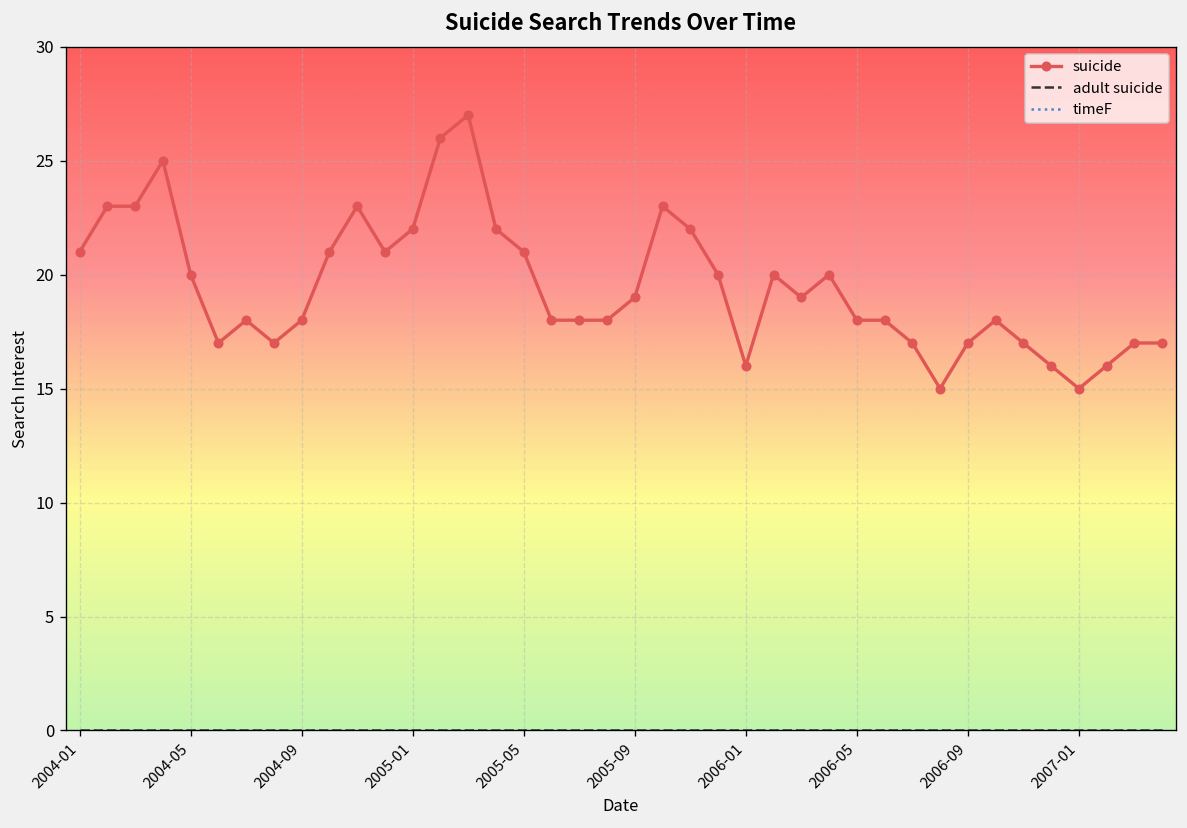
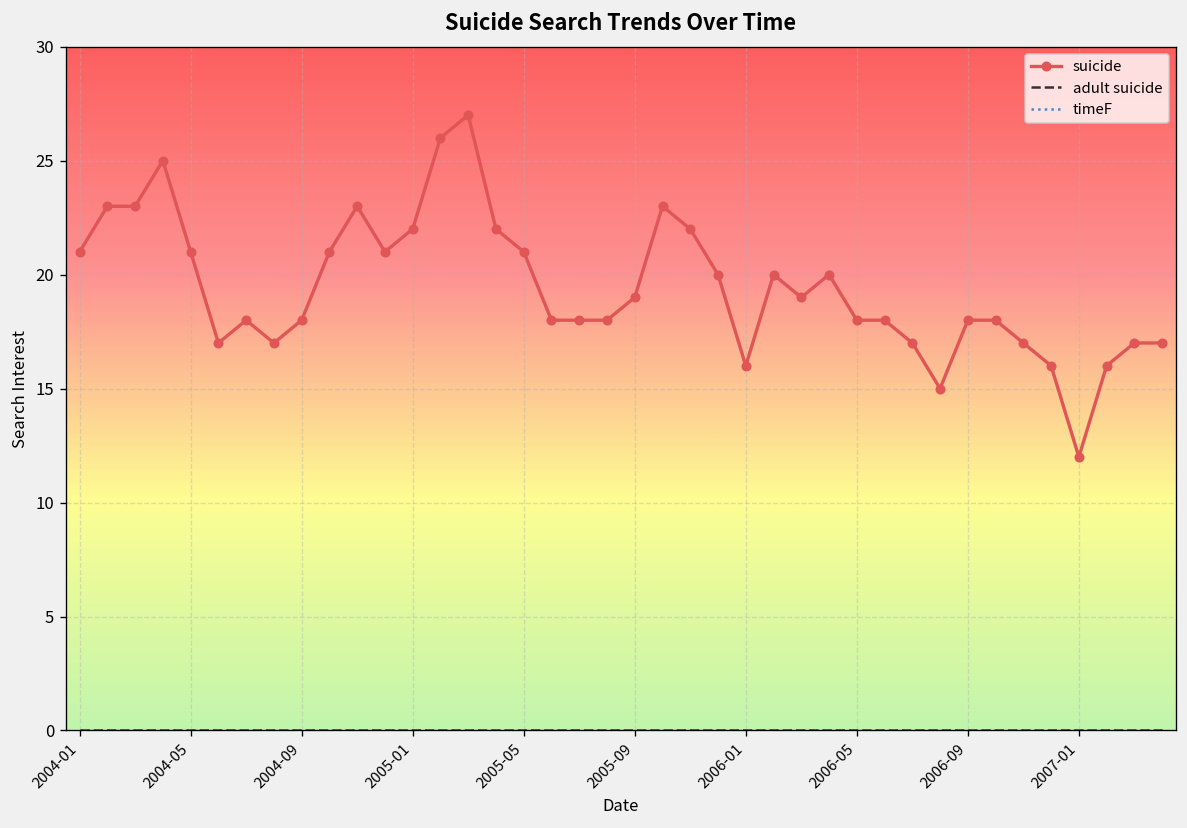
suicide, 2004-05: 20 -> 21
suicide, 2006-09: 17 -> 18
suicide, 2007-01: 15 -> 12
